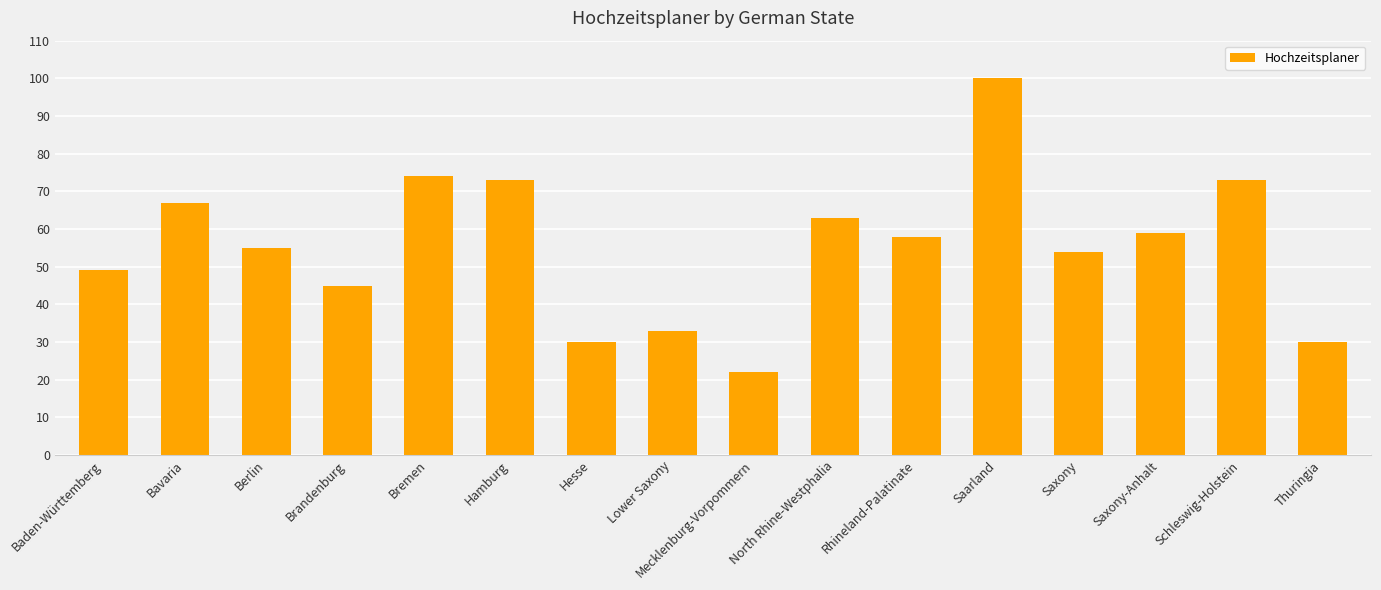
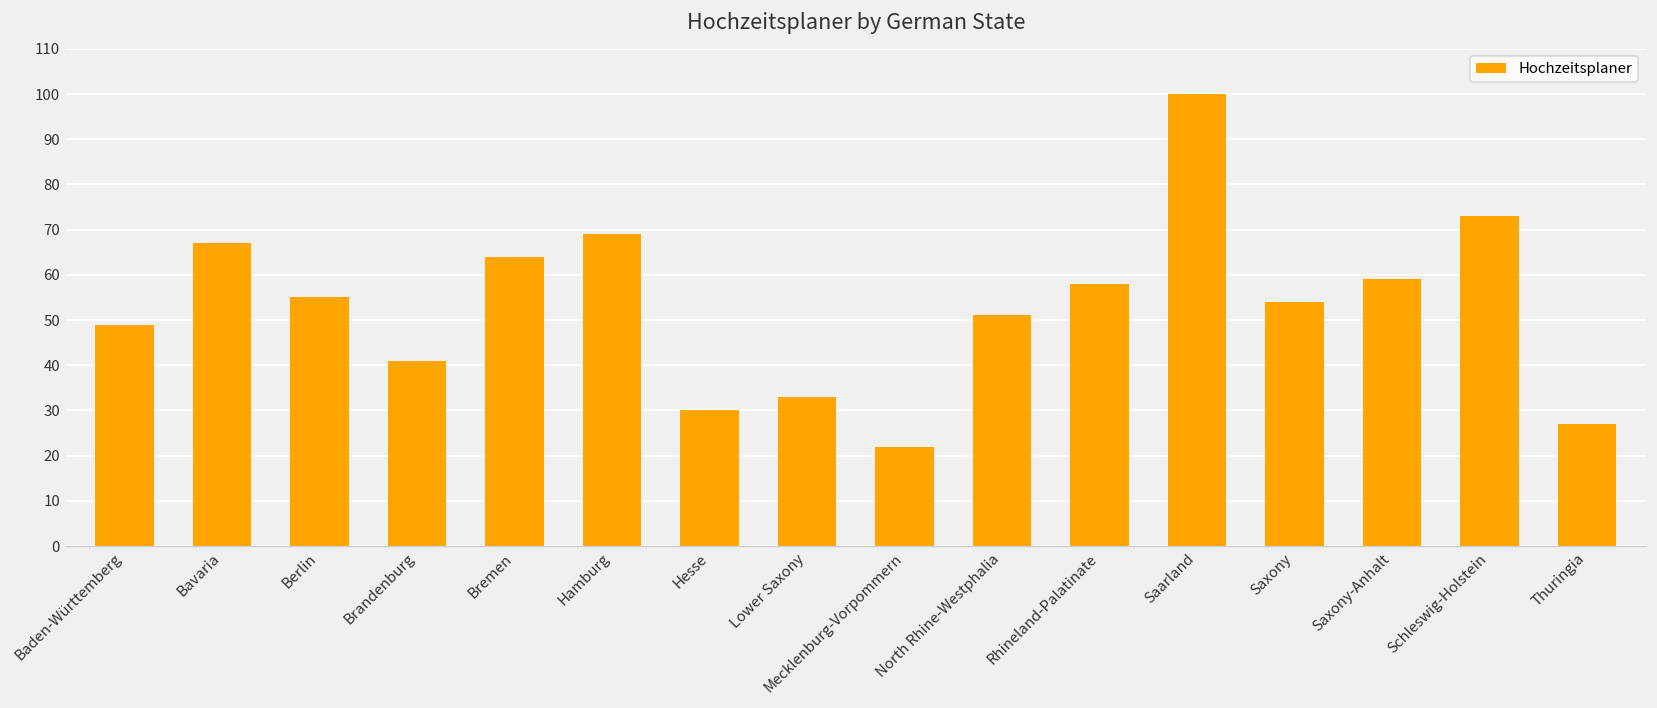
Brandenburg: 45 -> 41
Bremen: 74 -> 64
Hamburg: 73 -> 69
North Rhine-Westphalia: 63 -> 51
Thuringia: 30 -> 27
